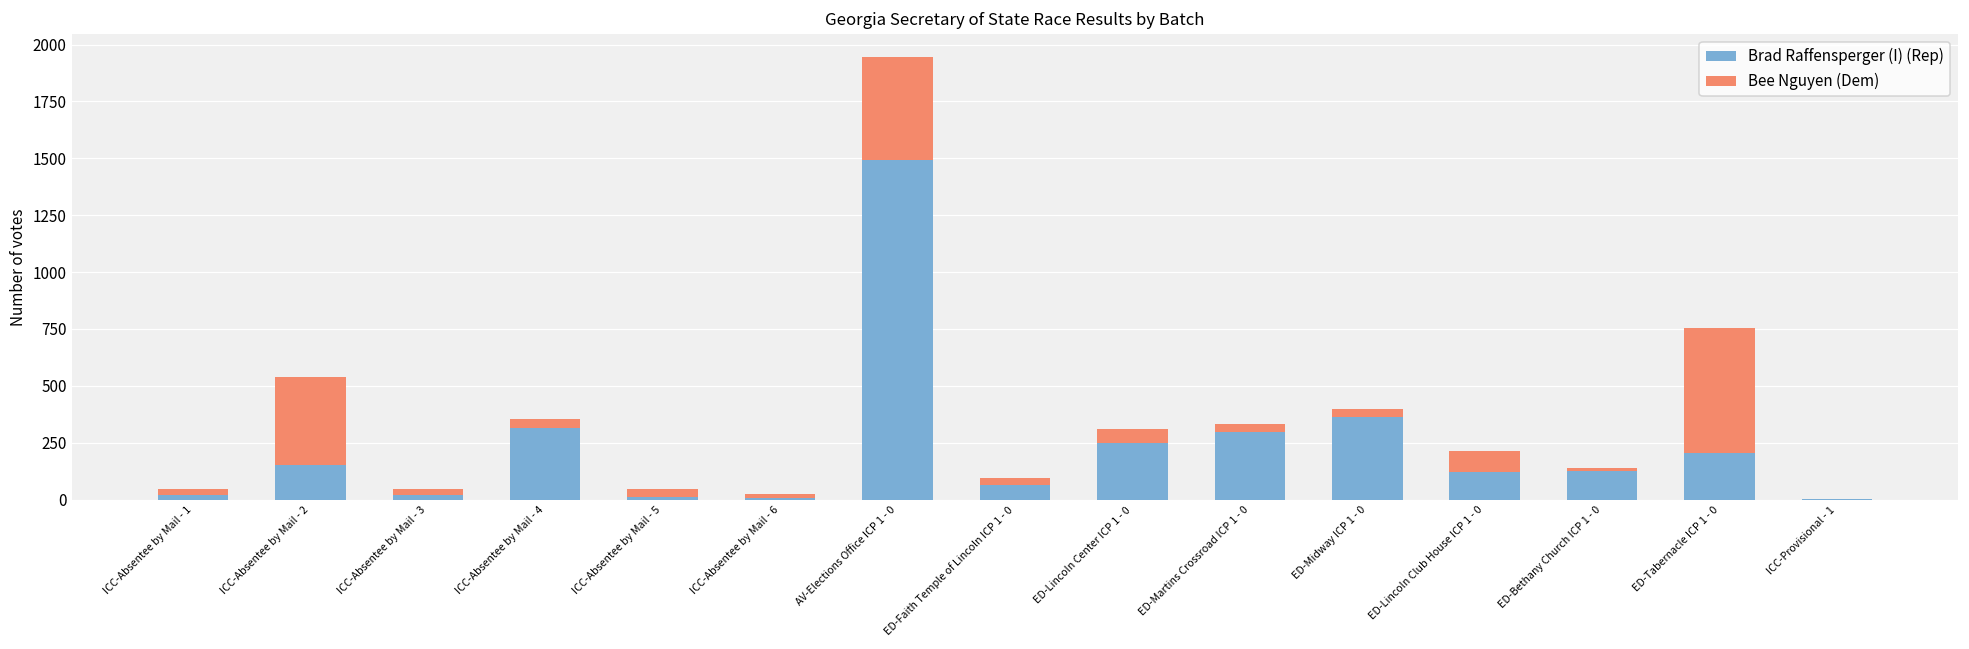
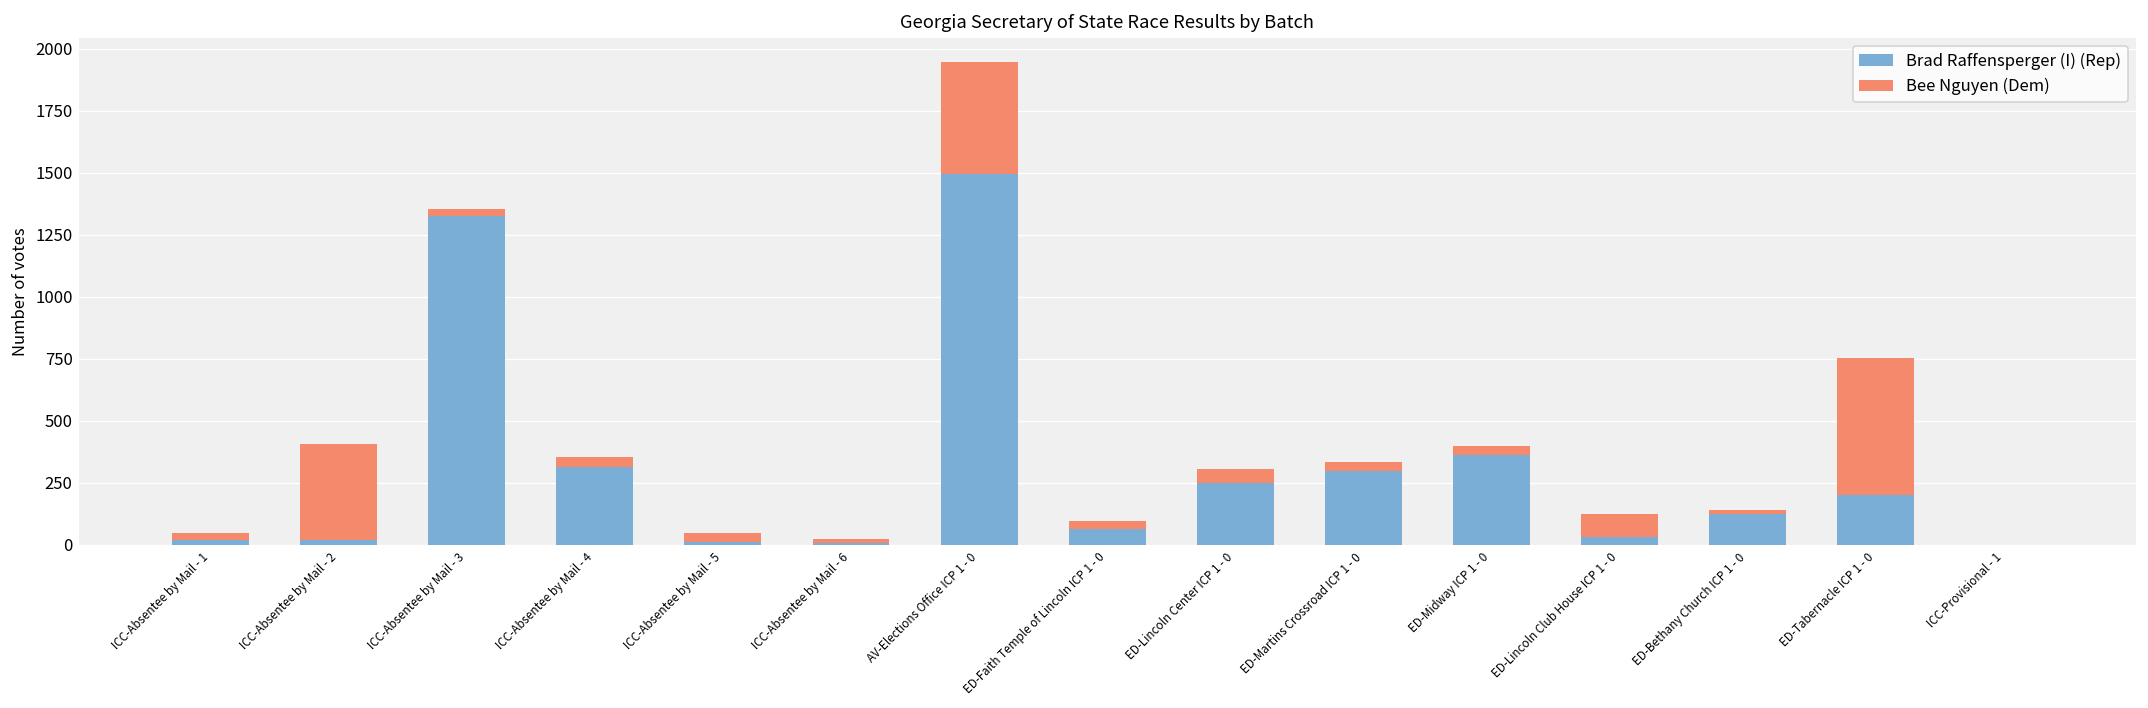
Brad Raffensperger (I) (Rep), ICC-Absentee by Mail - 2: 150 -> 20
Brad Raffensperger (I) (Rep), ICC-Absentee by Mail - 3: 20 -> 1330
Brad Raffensperger (I) (Rep), ED-Lincoln Club House ICP 1 - 0: 120 -> 30
